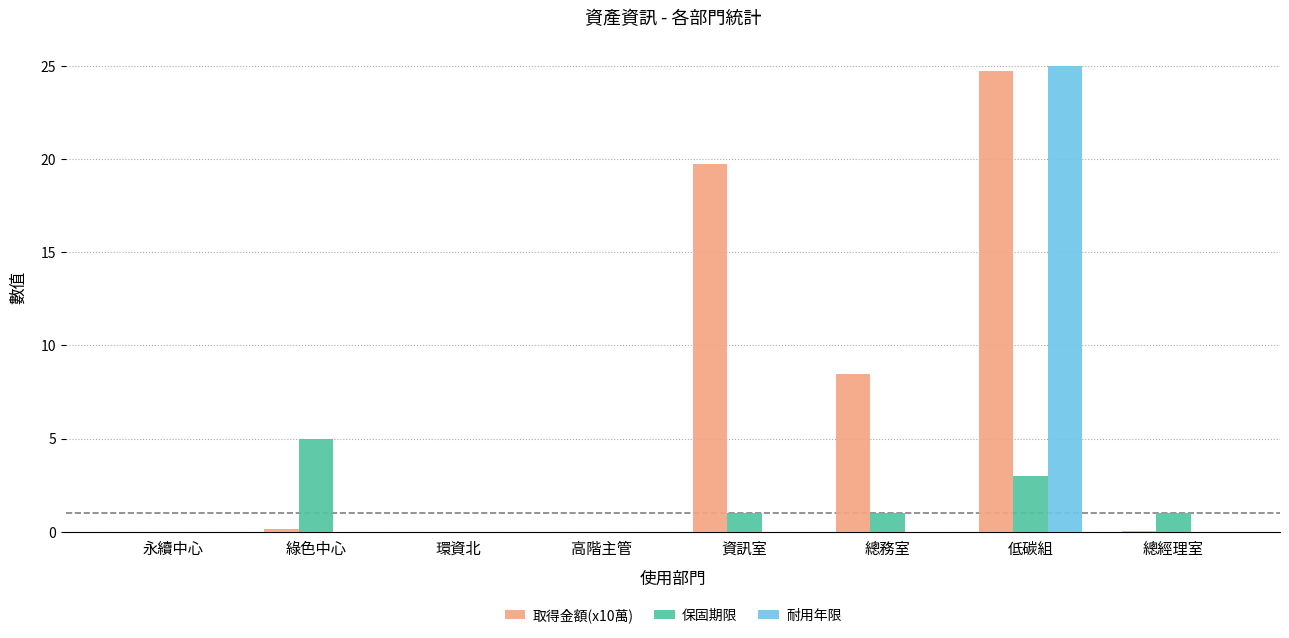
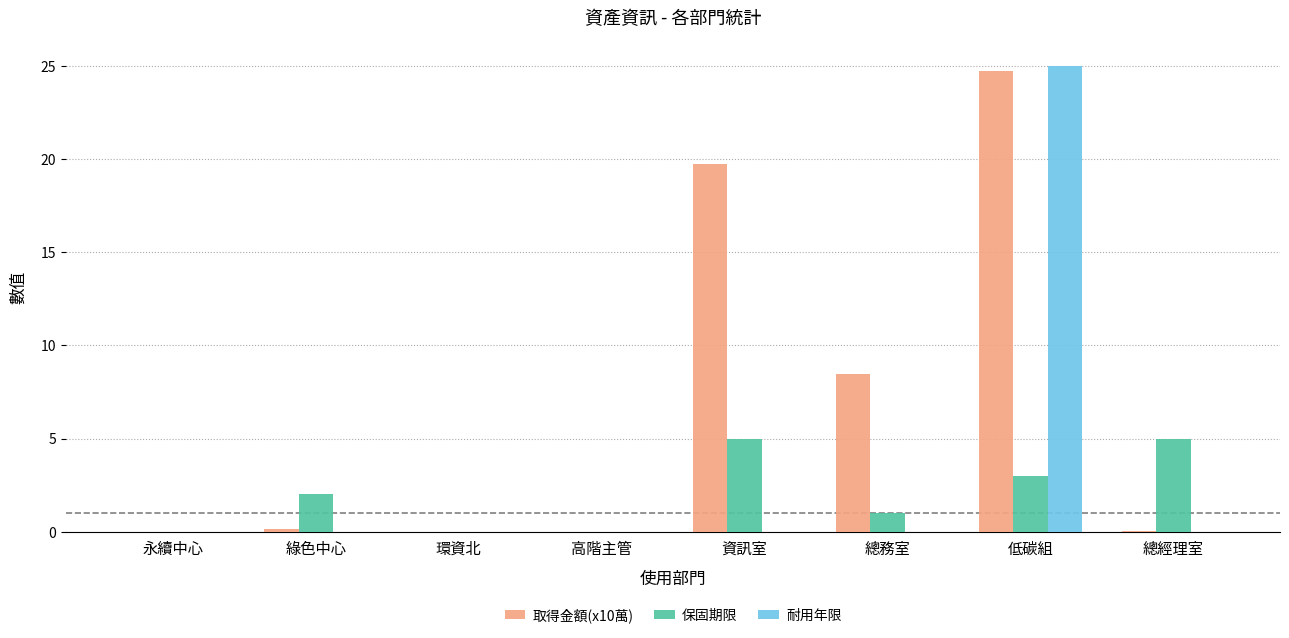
保固期限, 綠色中心: 5 -> 2
保固期限, 資訊室: 1 -> 5
保固期限, 總經理室: 1 -> 5
